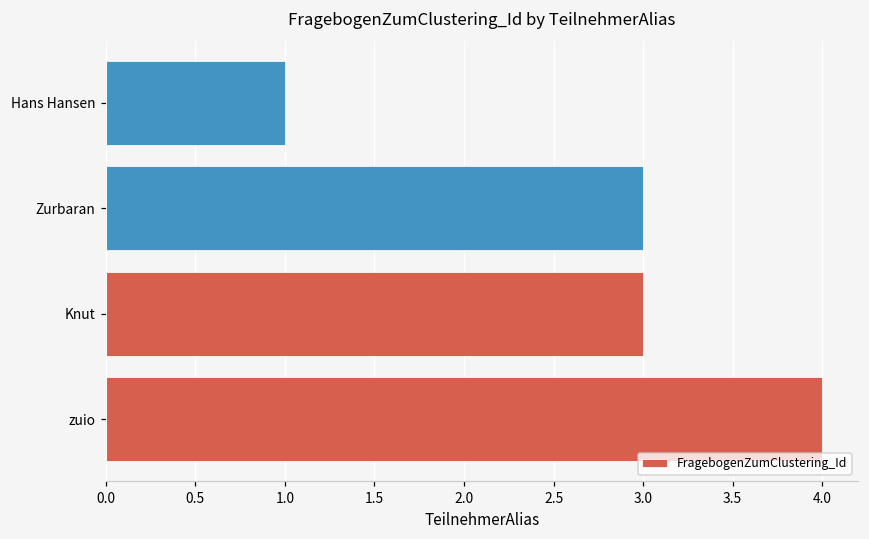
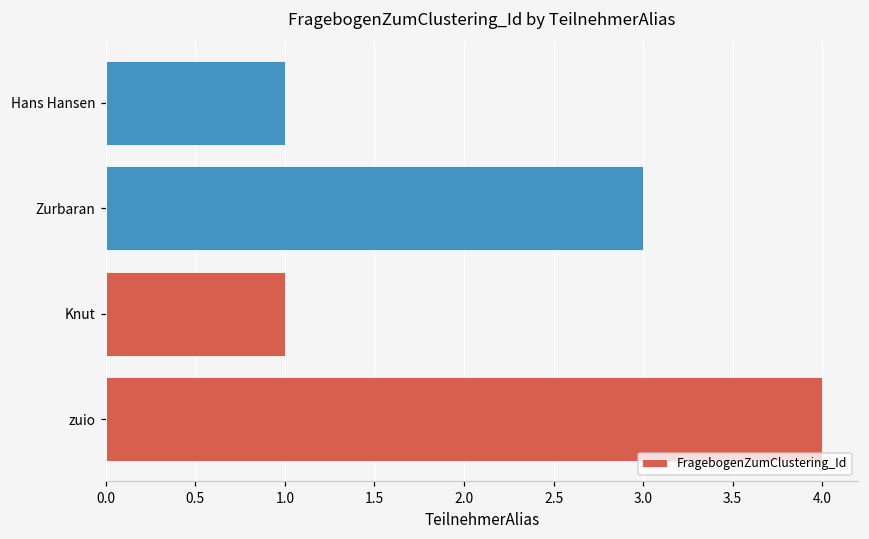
Knut: 3 -> 1
